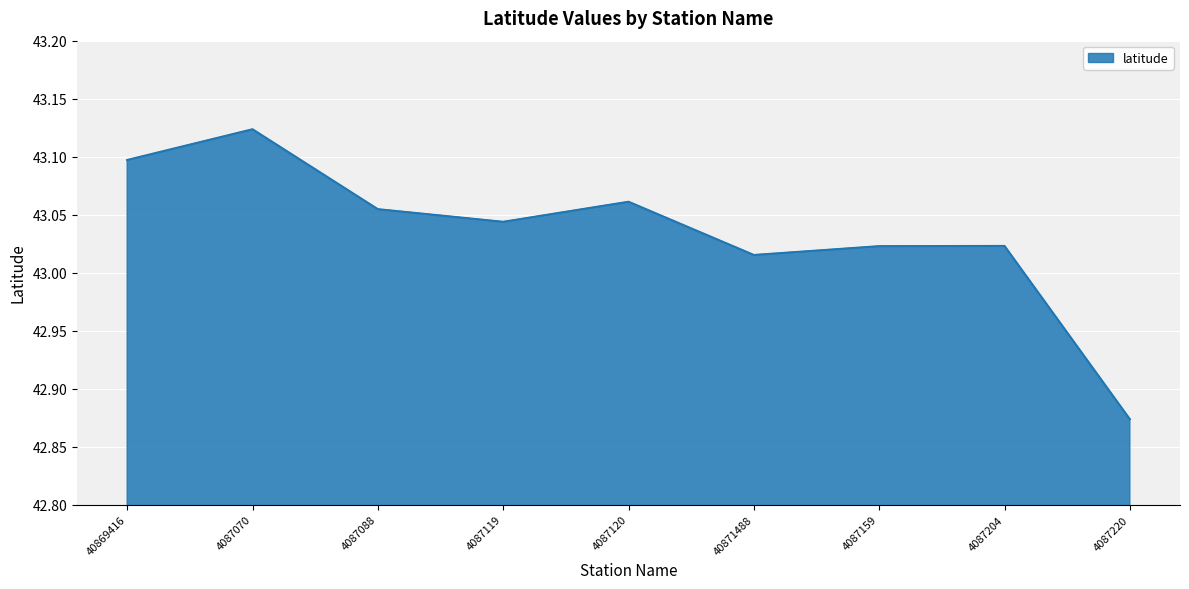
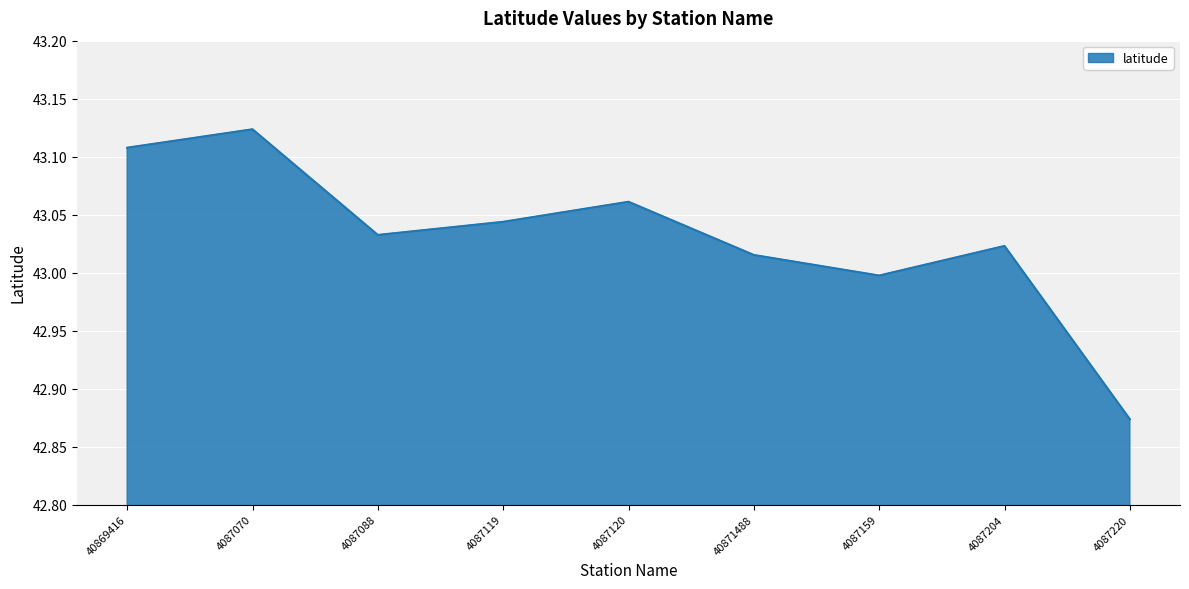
40869416: 43.097 -> 43.108
4087088: 43.055 -> 43.033
4087159: 43.023 -> 42.998
